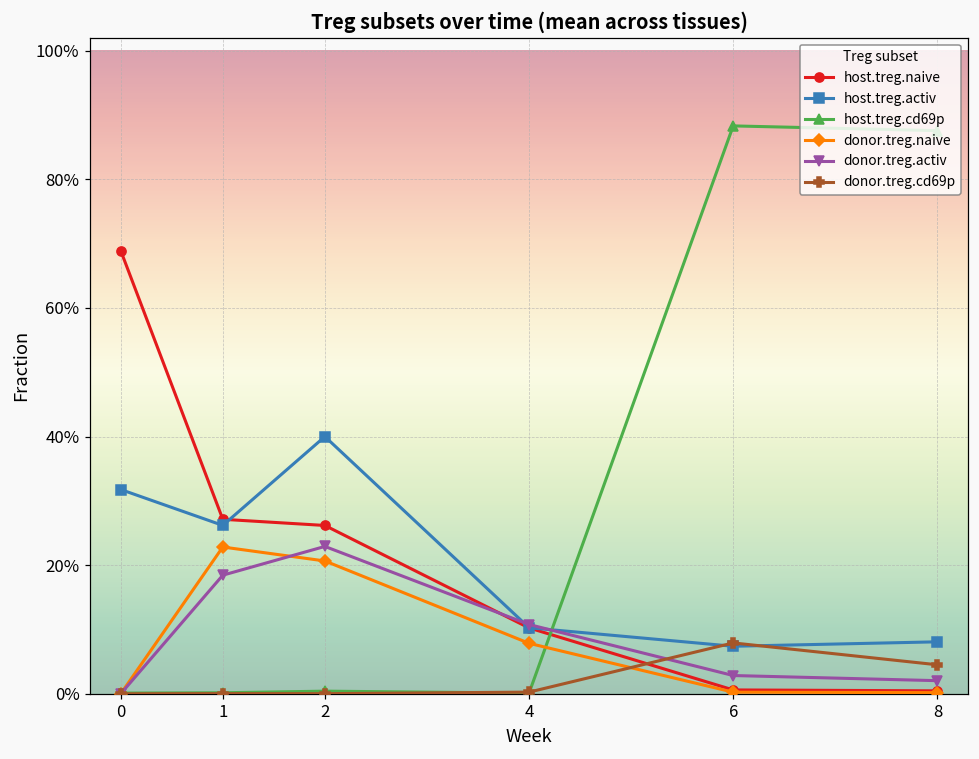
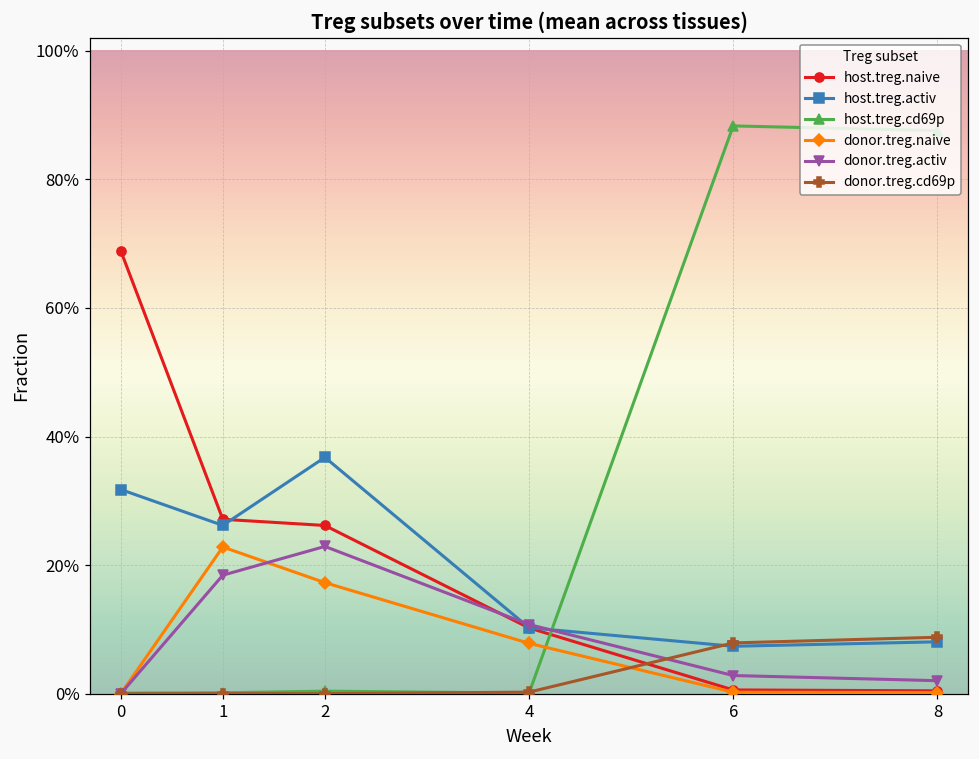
host.treg.activ, 2: 40% -> 37%
donor.treg.naive, 2: 21% -> 17%
donor.treg.cd69p, 8: 5% -> 9%
